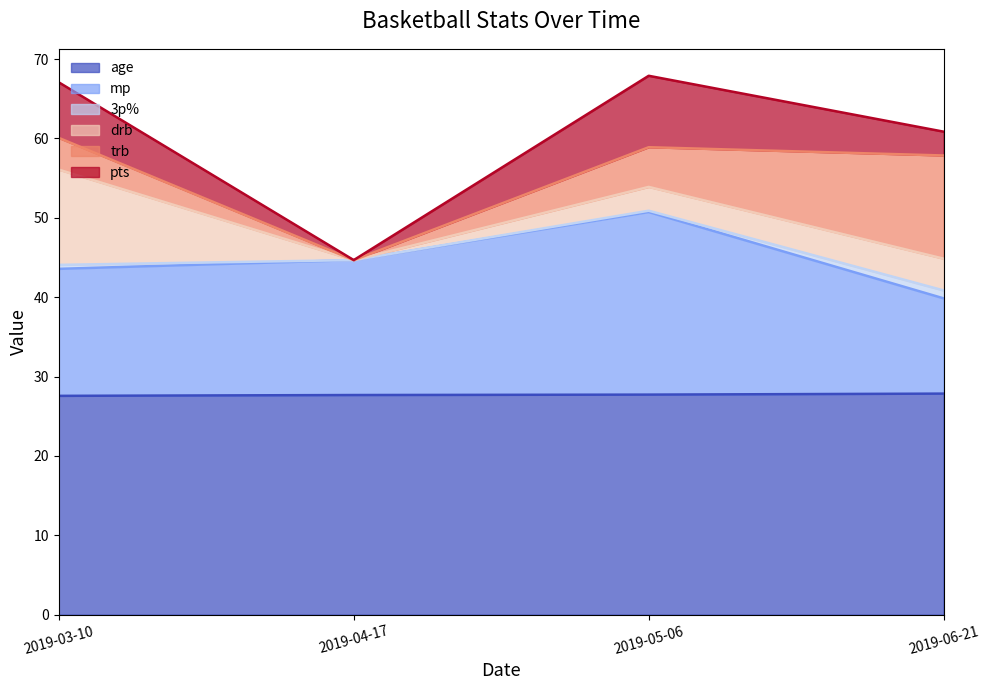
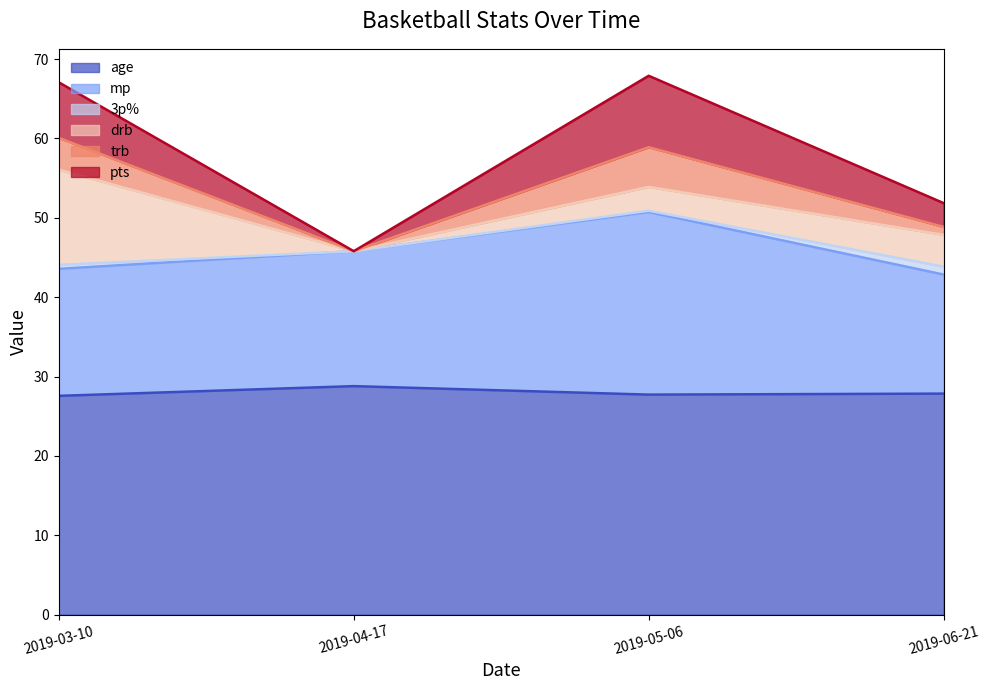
age, 2019-04-17: 28 -> 29
mp, 2019-06-21: 12 -> 15
trb, 2019-06-21: 13 -> 1
